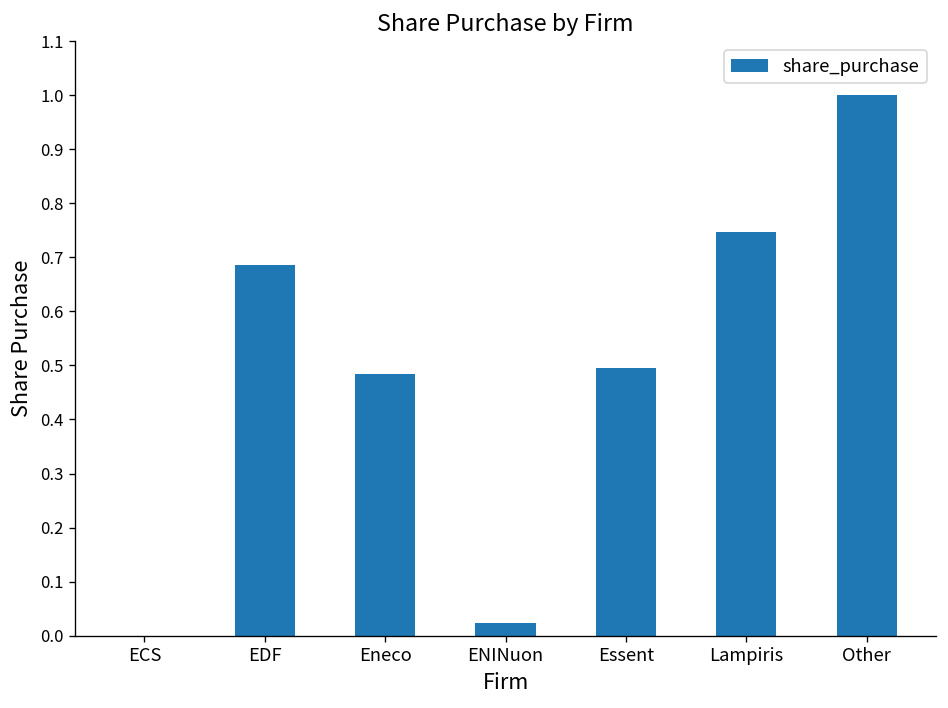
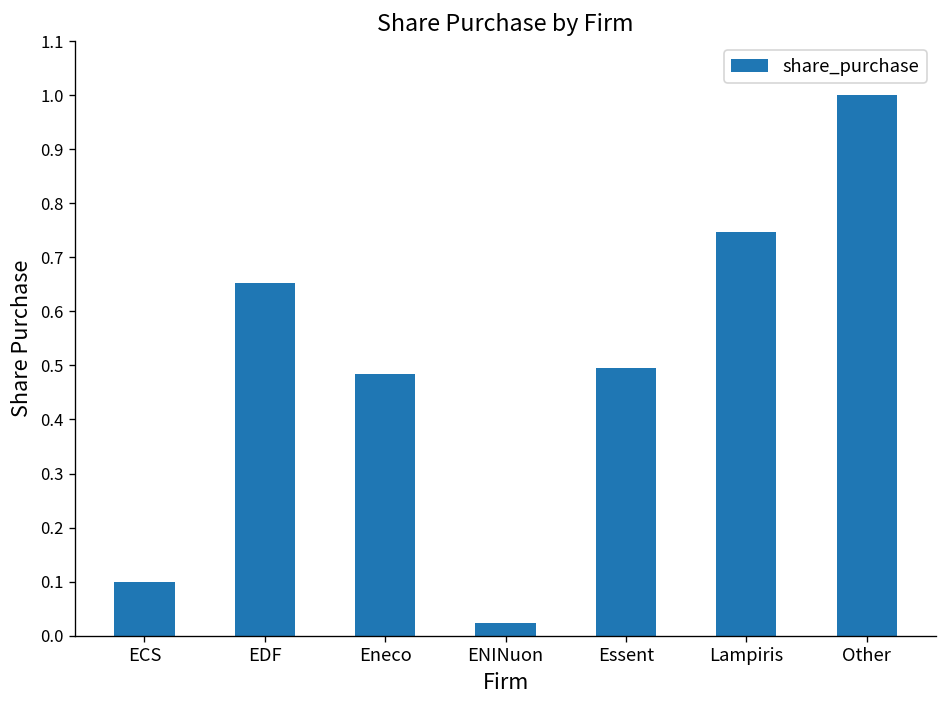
ECS: 0.0 -> 0.1
EDF: 0.69 -> 0.65
